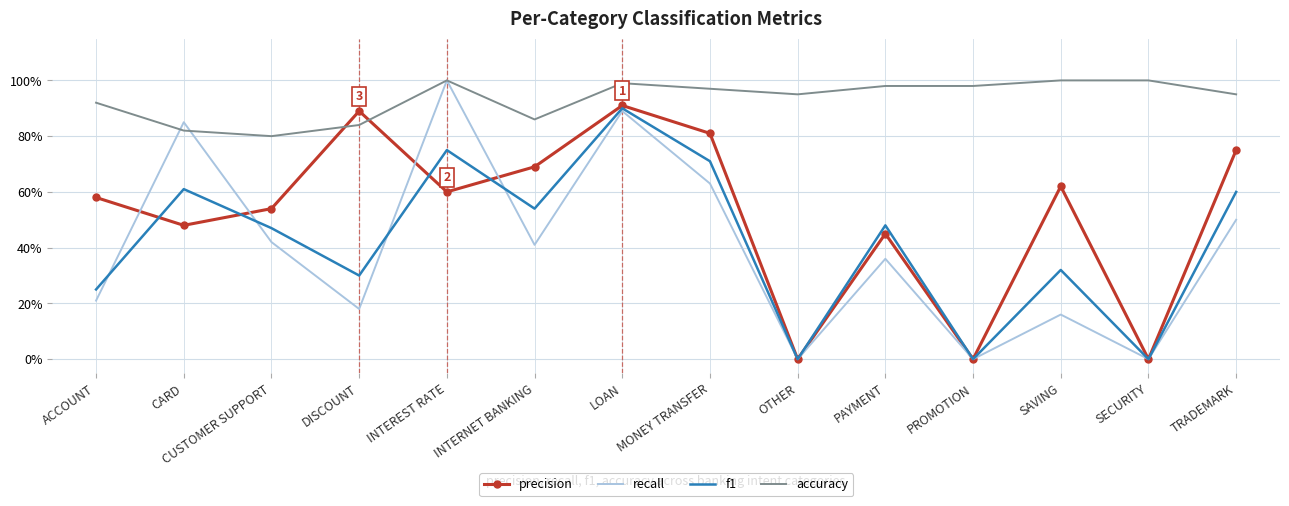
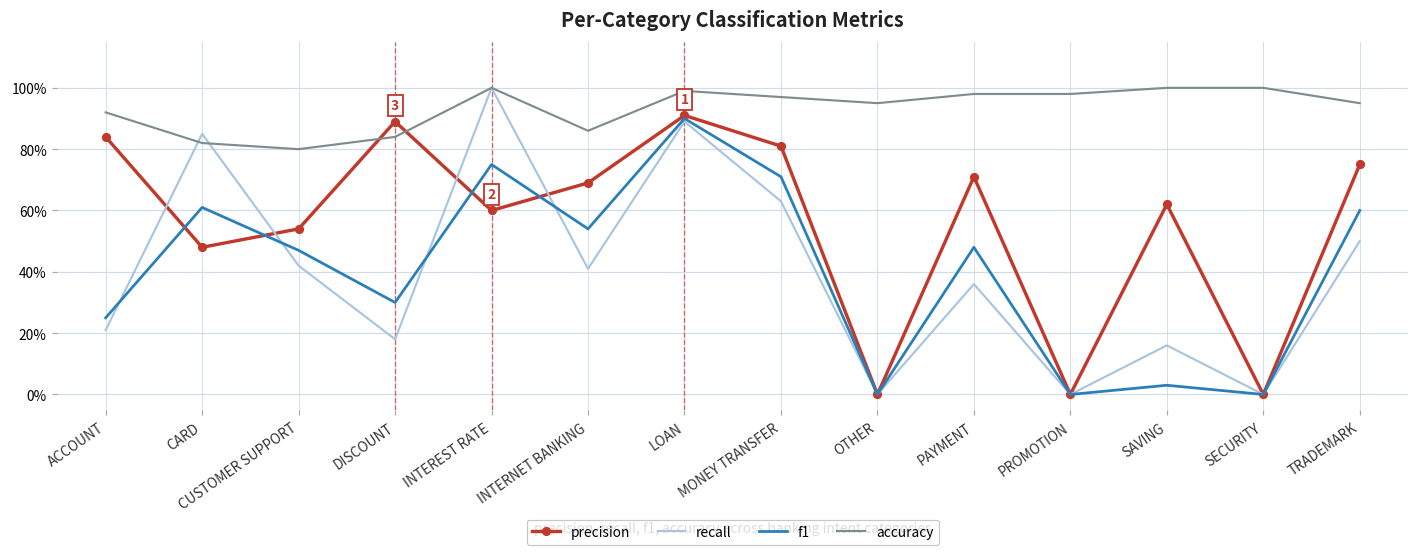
precision, ACCOUNT: 58% -> 84%
precision, PAYMENT: 45% -> 71%
f1, SAVING: 32% -> 3%
